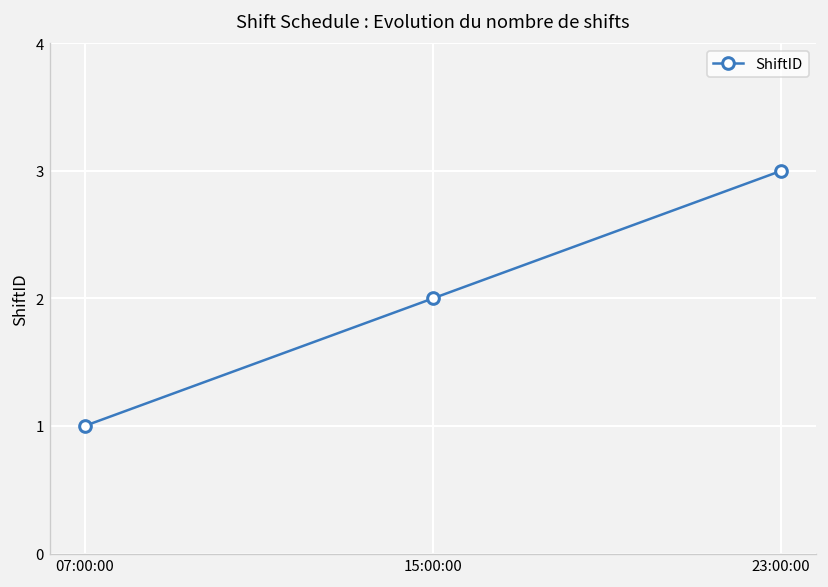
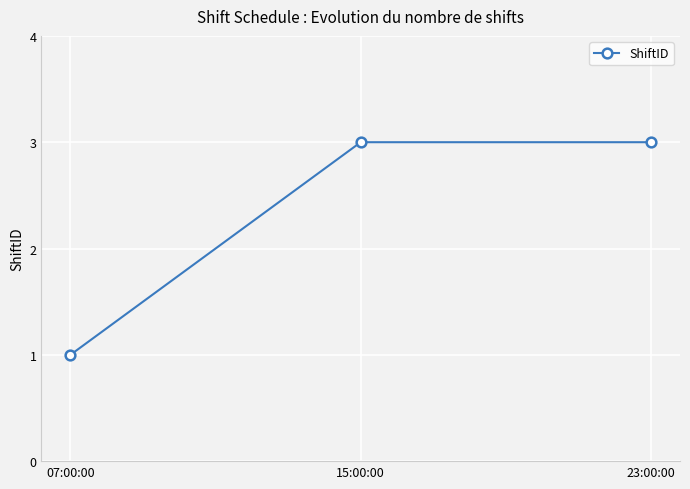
15:00:00: 2 -> 3
